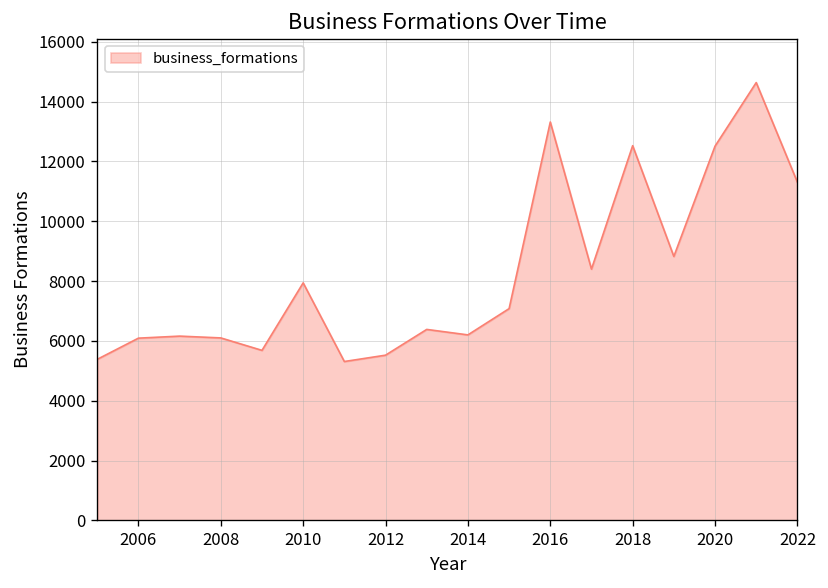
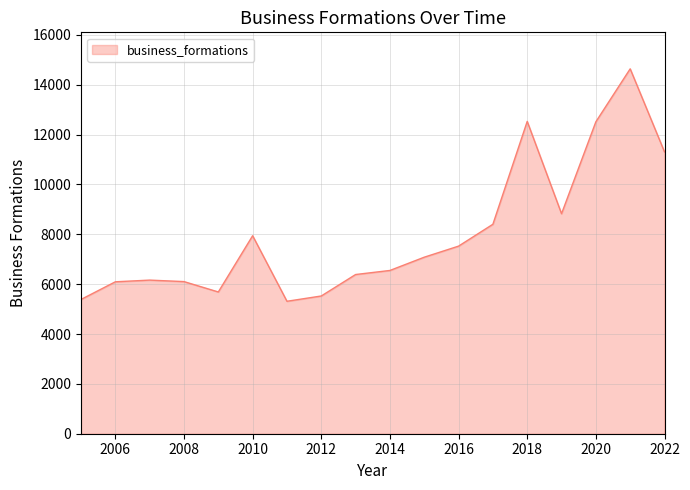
2014: 6200 -> 6500
2016: 13300 -> 7500
